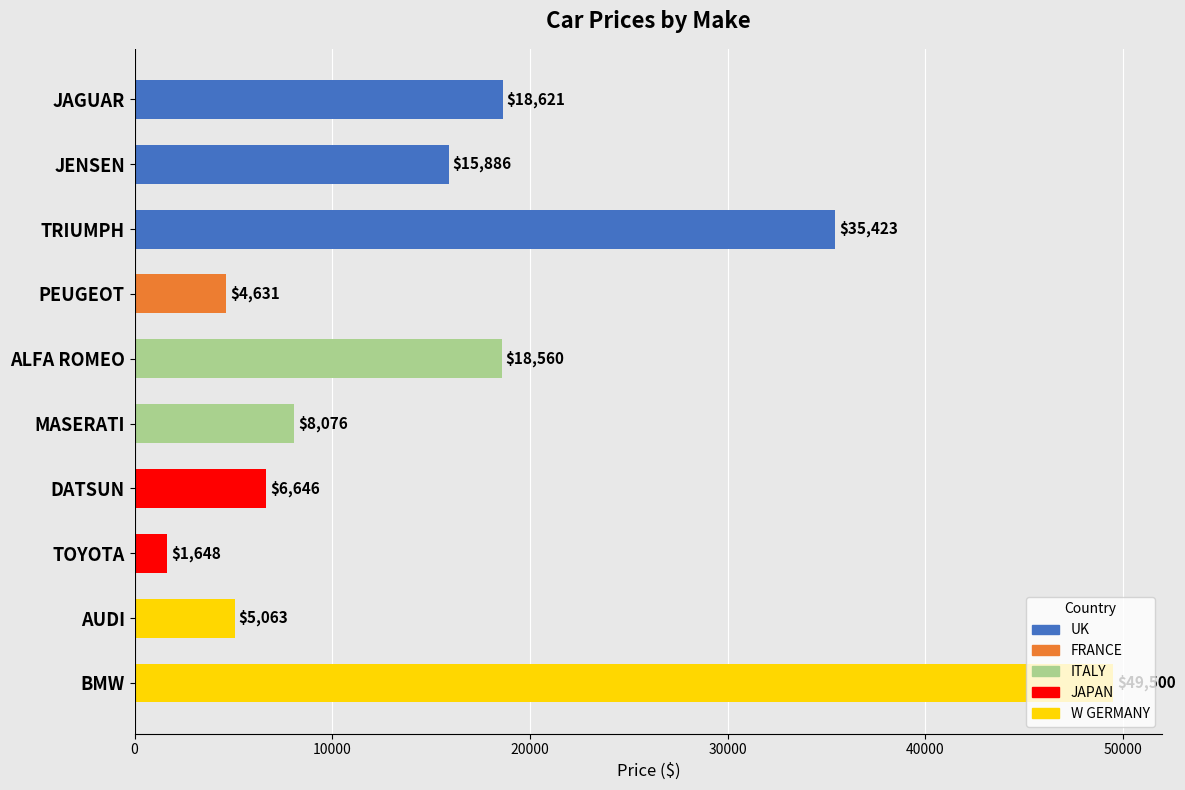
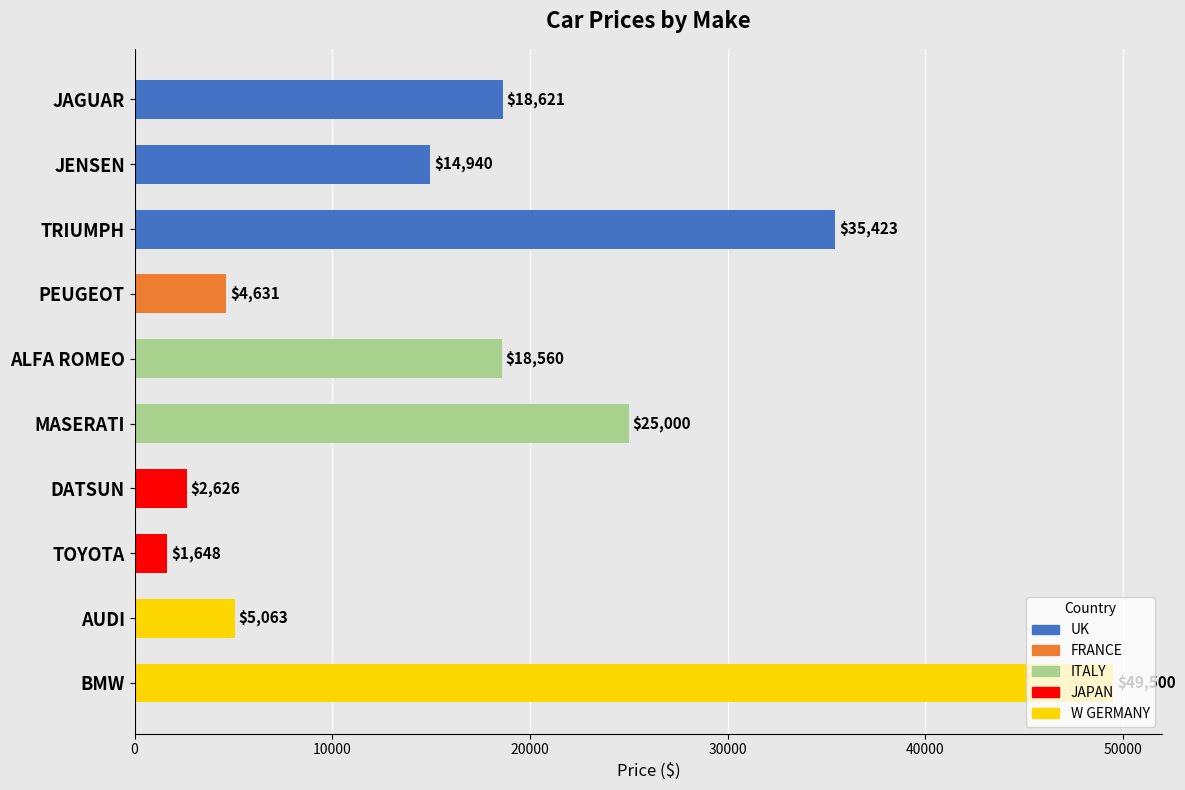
JENSEN: $15,886 -> $14,940
MASERATI: $8,076 -> $25,000
DATSUN: $6,646 -> $2,626
